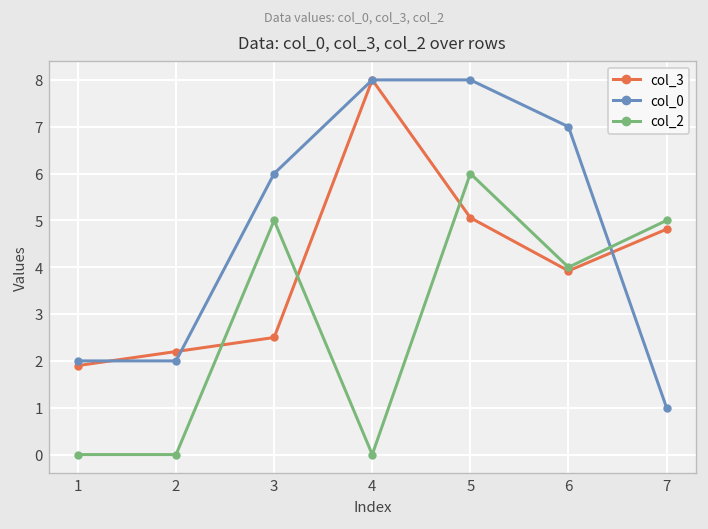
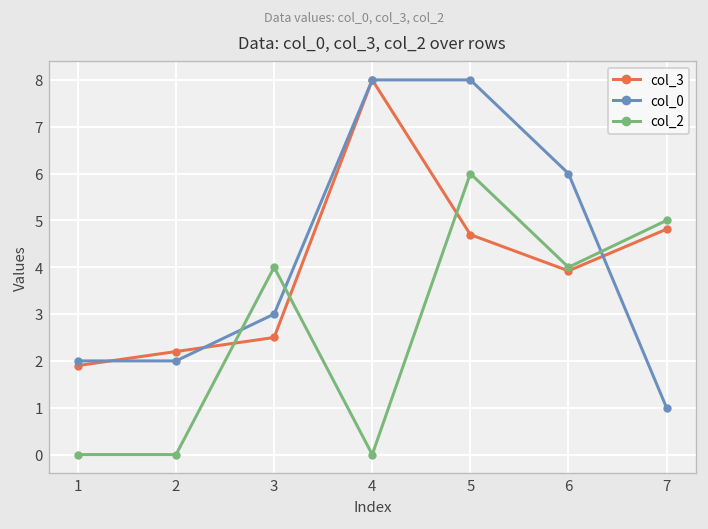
col_0, 3: 6 -> 3
col_2, 3: 5 -> 4
col_3, 5: 5.1 -> 4.7
col_0, 6: 7 -> 6
